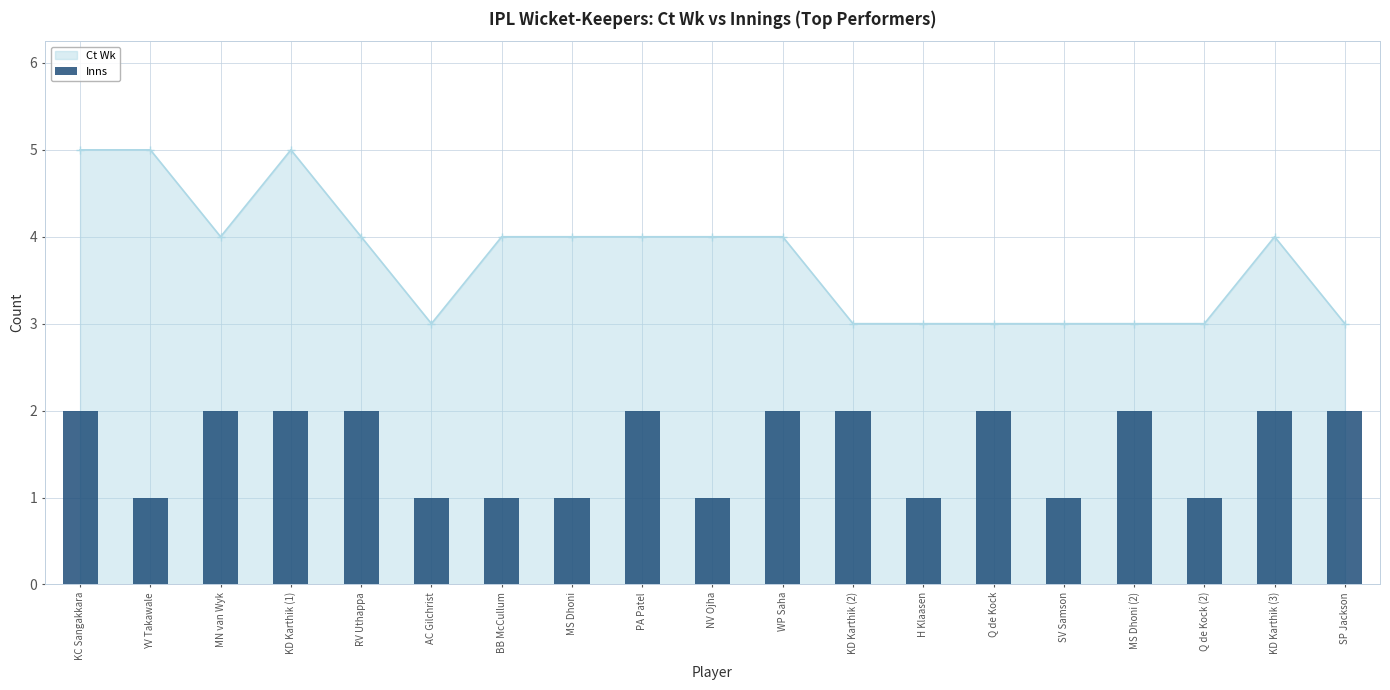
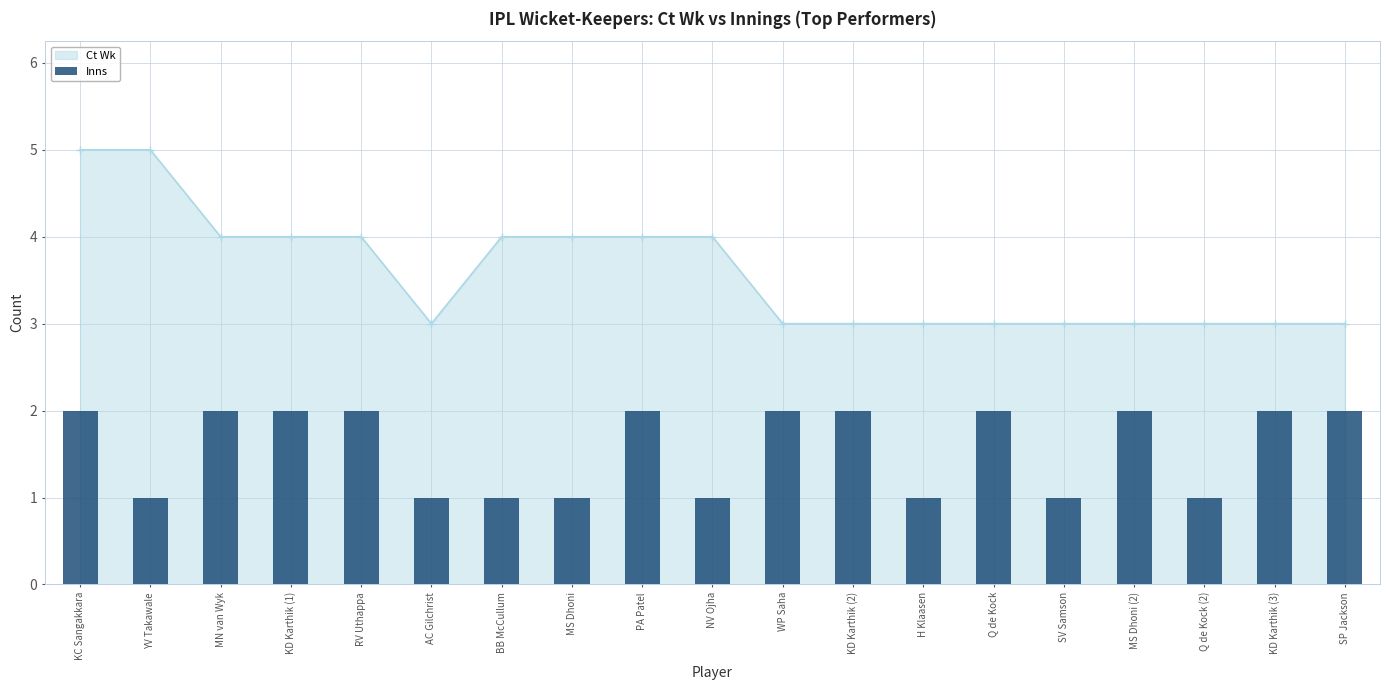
Ct Wk, KD Karthik (1): 5 -> 4
Ct Wk, WP Saha: 4 -> 3
Ct Wk, KD Karthik (3): 4 -> 3
